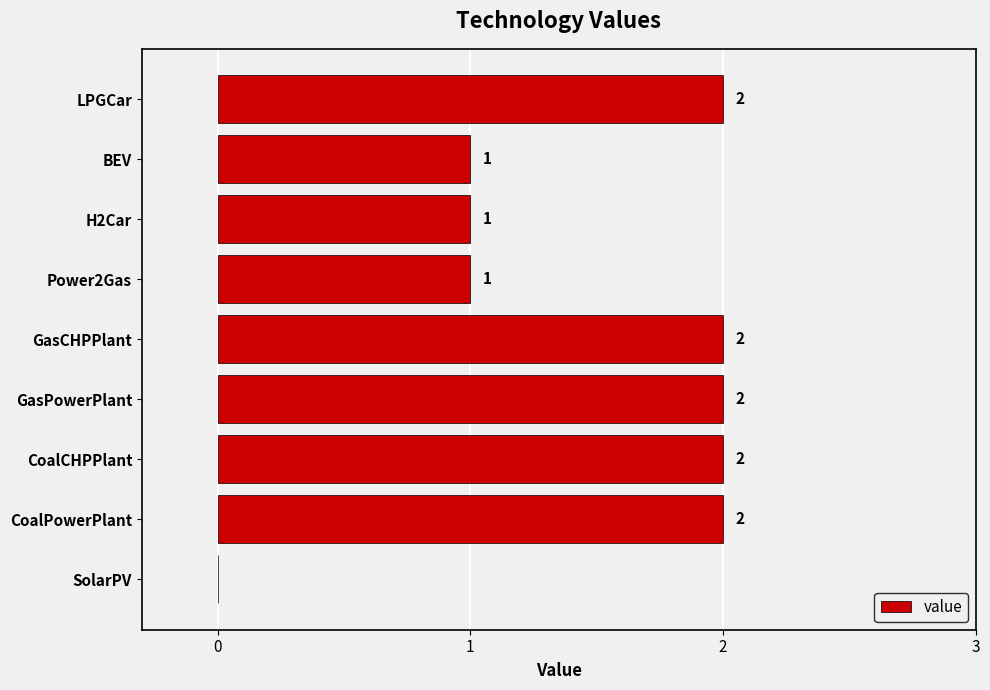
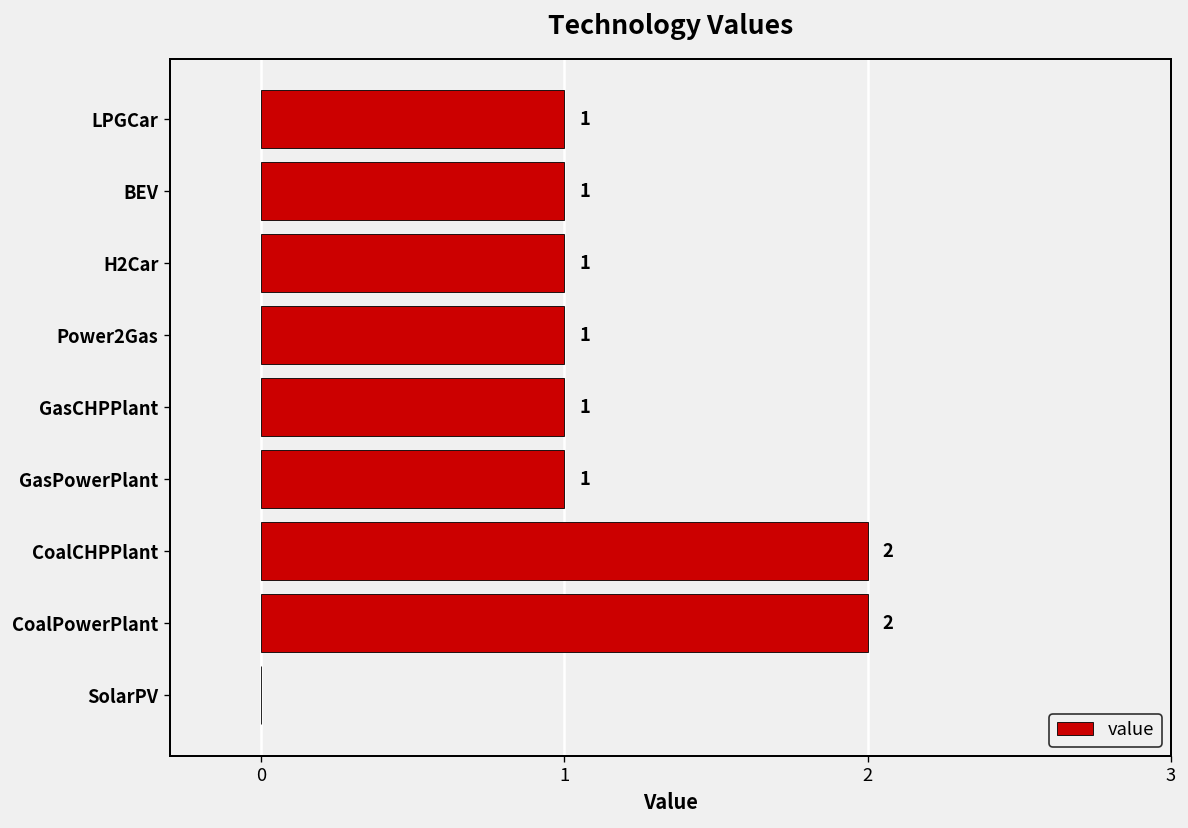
LPGCar: 2 -> 1
GasCHPPlant: 2 -> 1
GasPowerPlant: 2 -> 1
